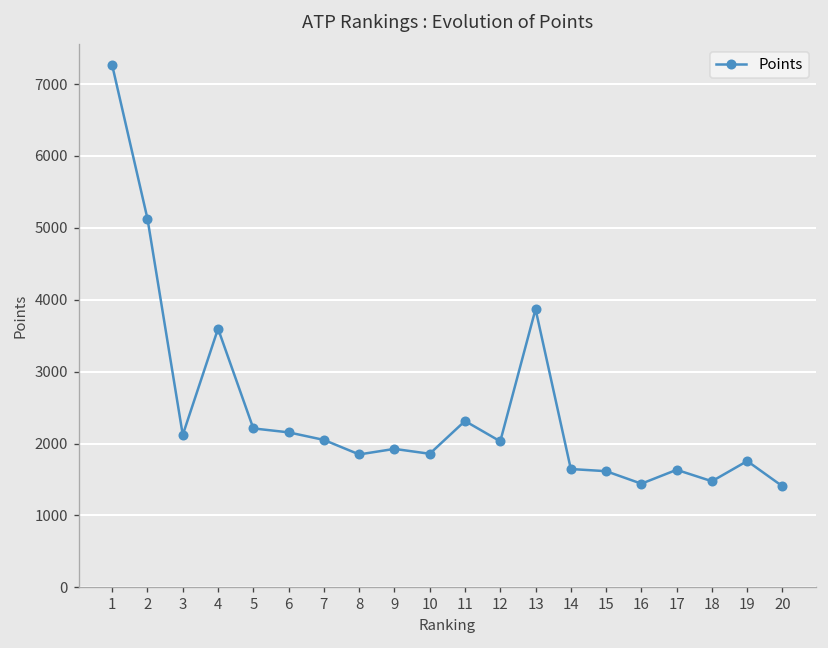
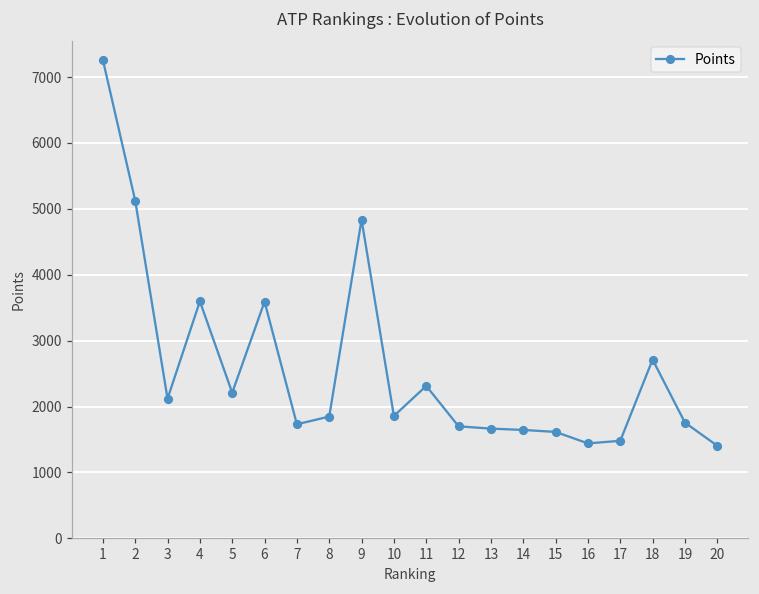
6: 2200 -> 3600
7: 2100 -> 1700
9: 1900 -> 4800
12: 2000 -> 1700
13: 3900 -> 1700
17: 1600 -> 1500
18: 1500 -> 2700
